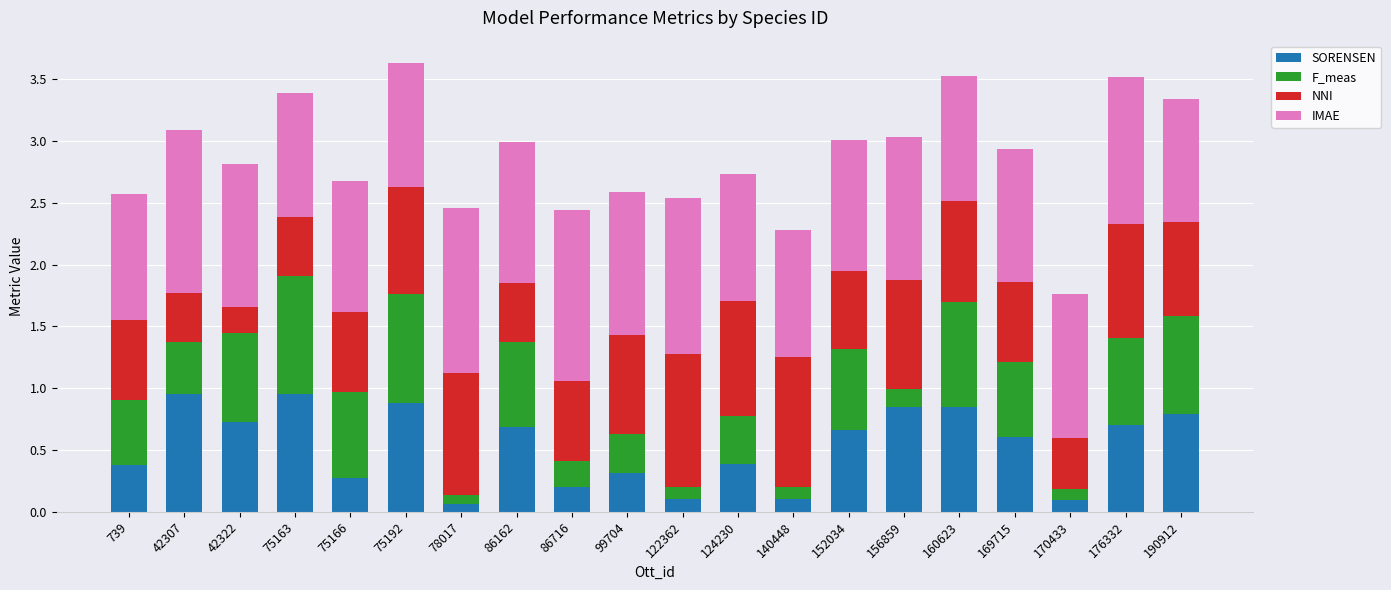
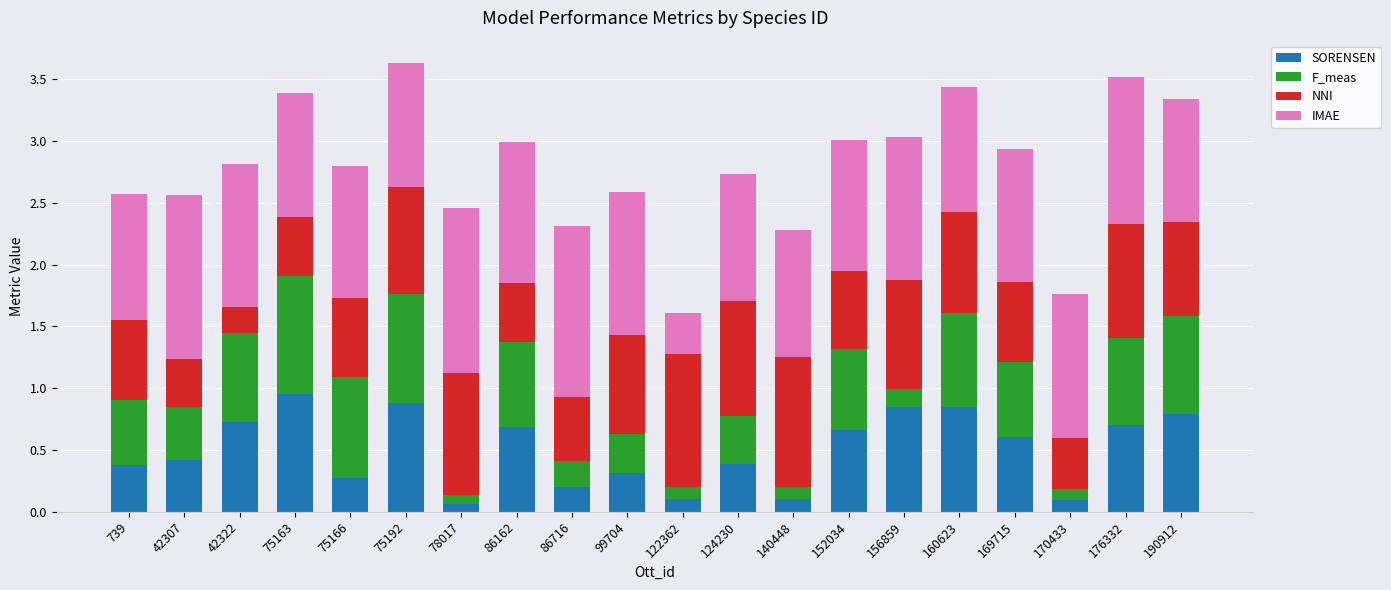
SORENSEN, 42307: 0.95 -> 0.42
F_meas, 75166: 0.70 -> 0.81
NNI, 86716: 0.65 -> 0.52
IMAE, 122362: 1.26 -> 0.33
F_meas, 160623: 0.85 -> 0.76
